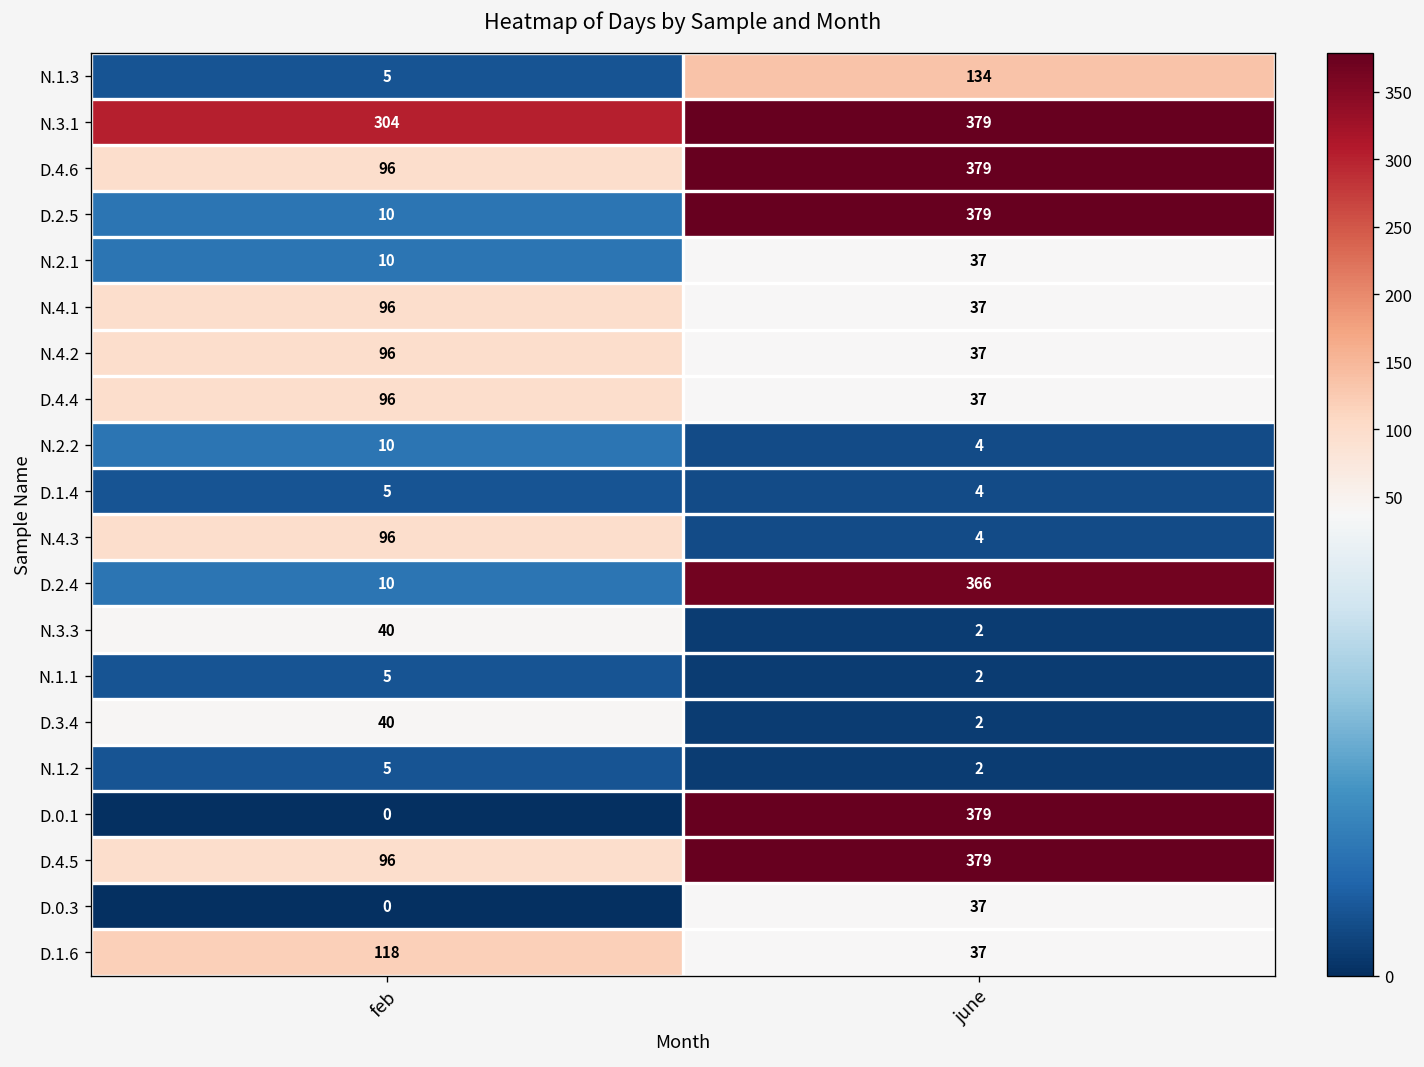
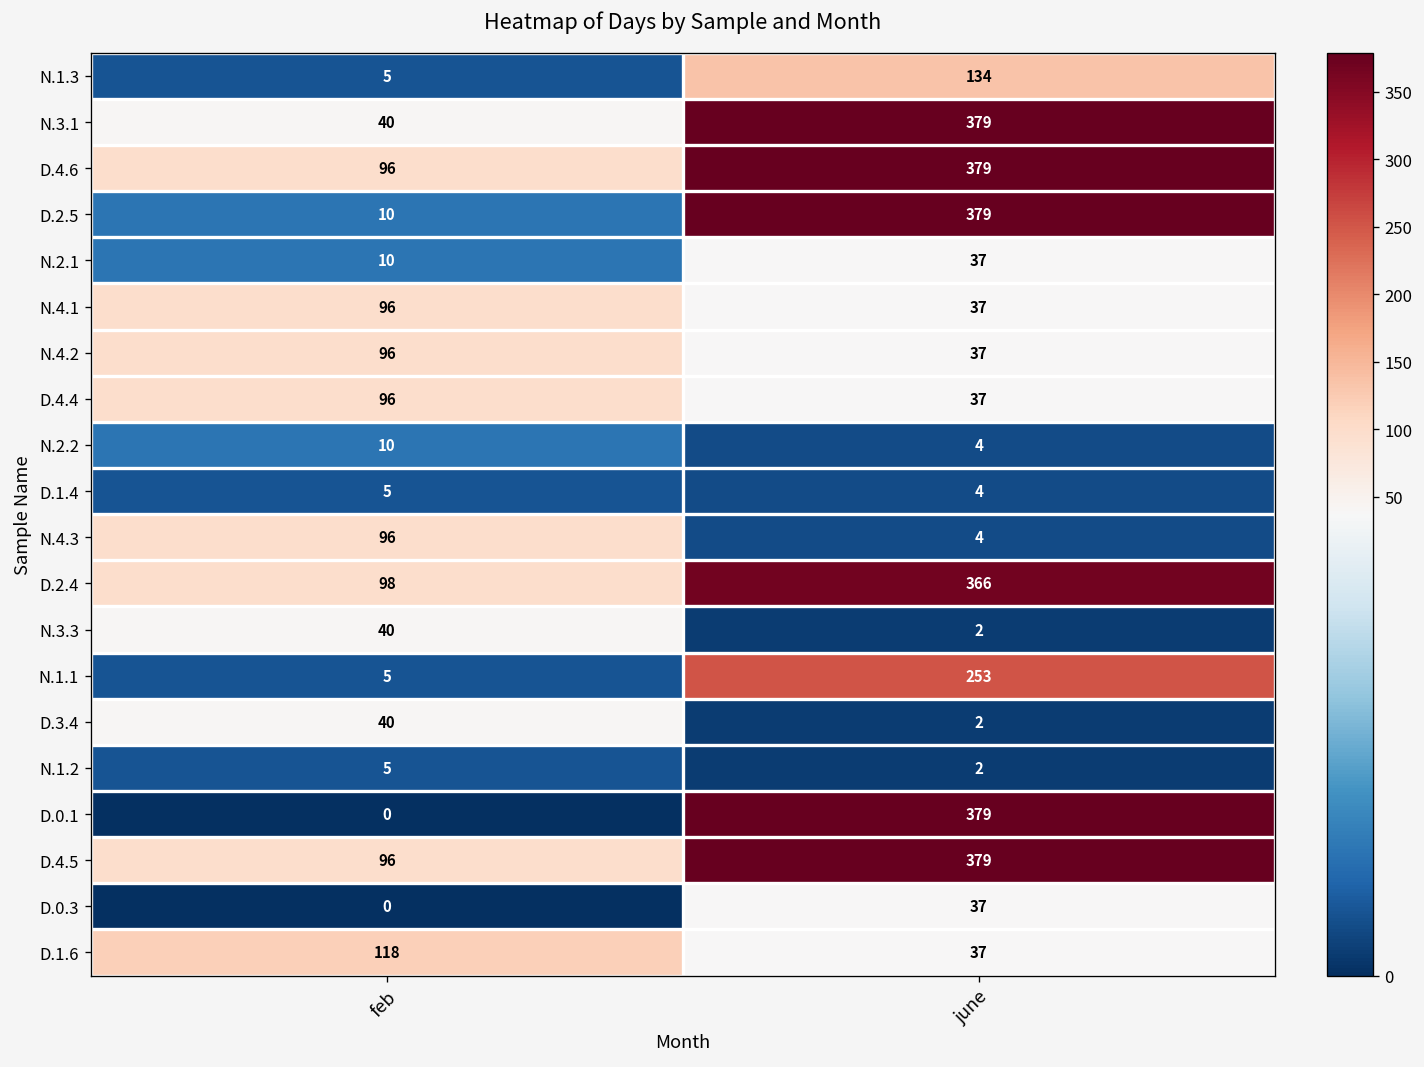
N.3.1, feb: 304 -> 40
D.2.4, feb: 10 -> 98
N.1.1, june: 2 -> 253
